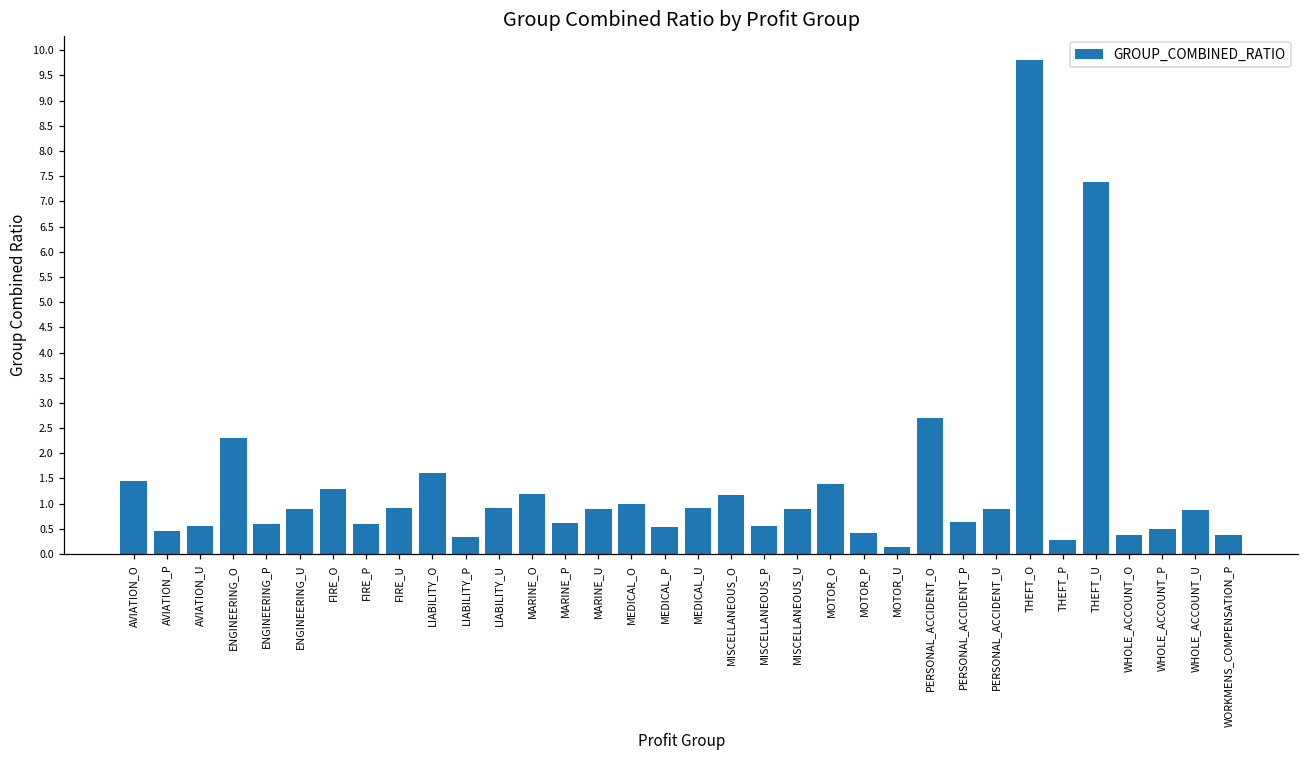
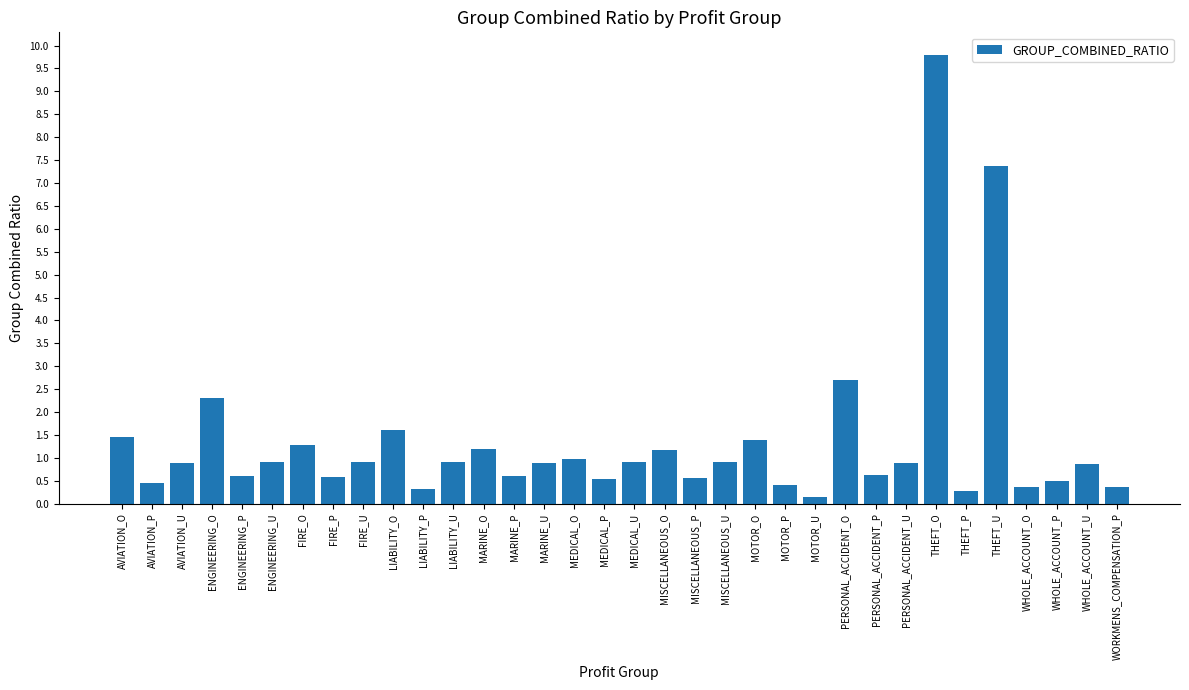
AVIATION_U: 0.6 -> 0.9
